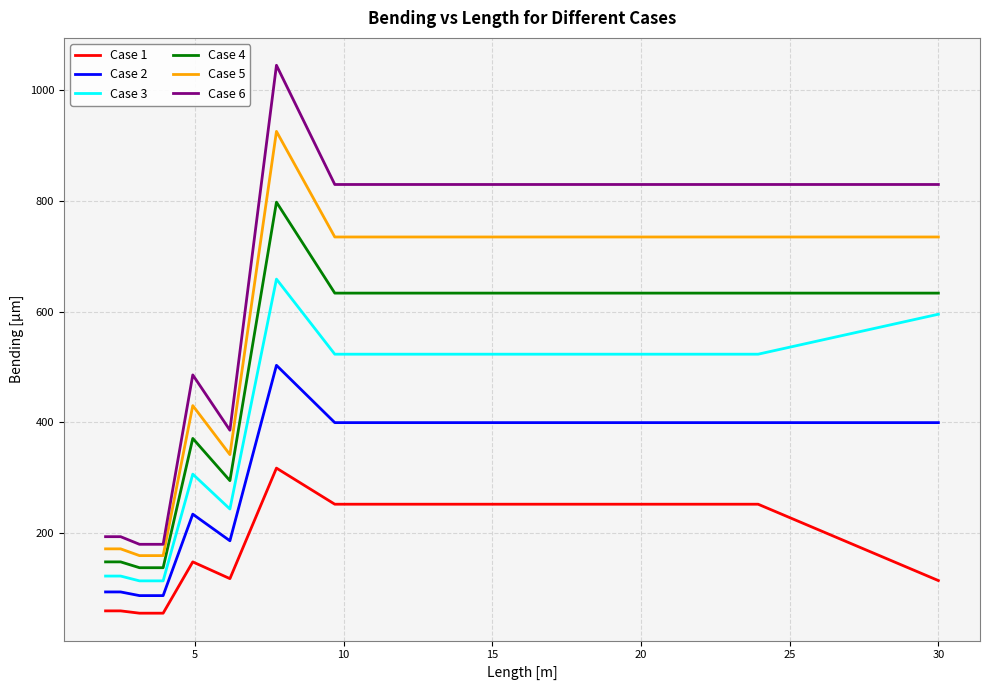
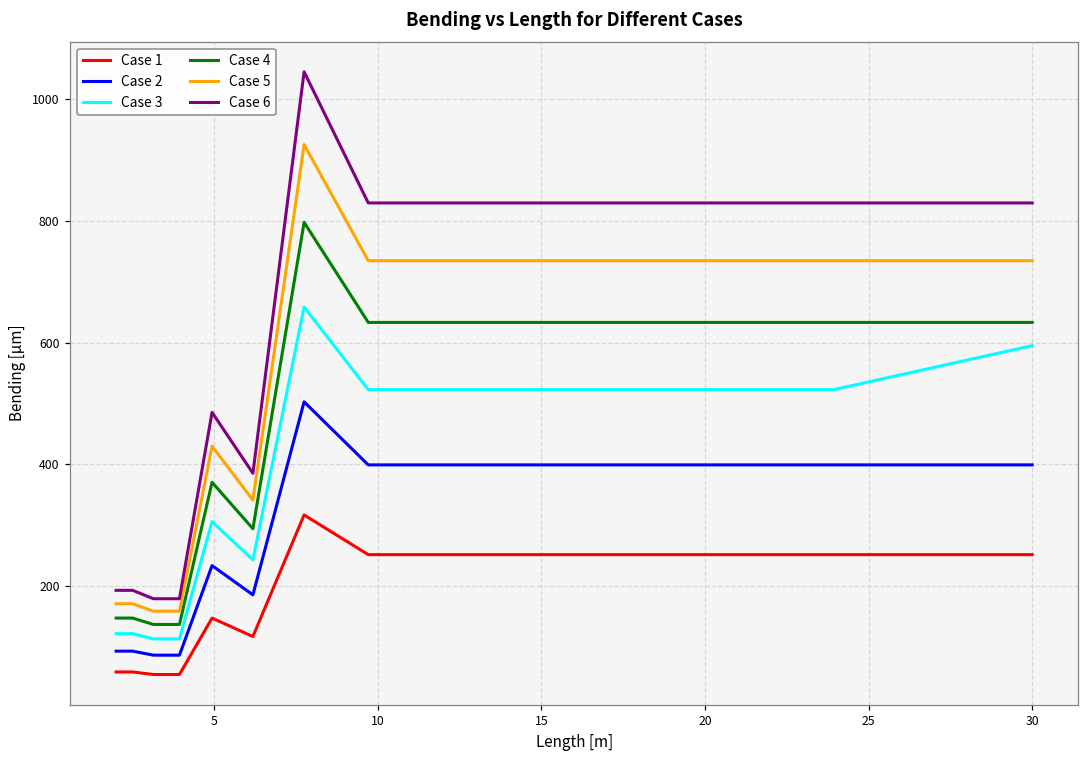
Case 1, 30: 110 -> 250
